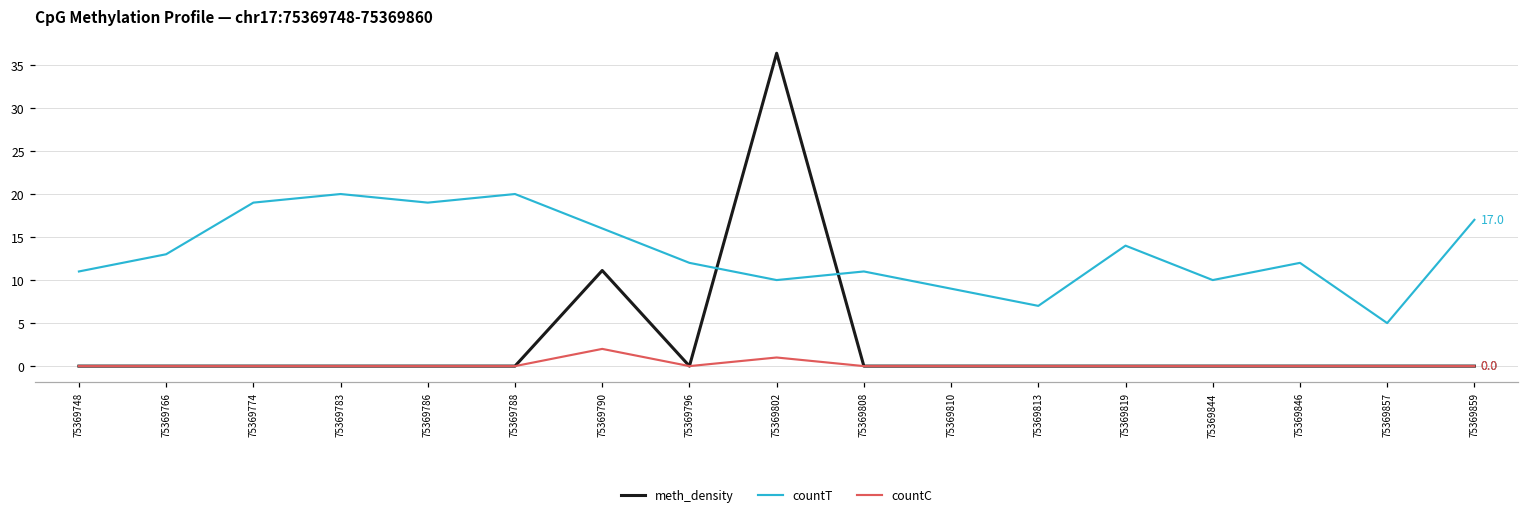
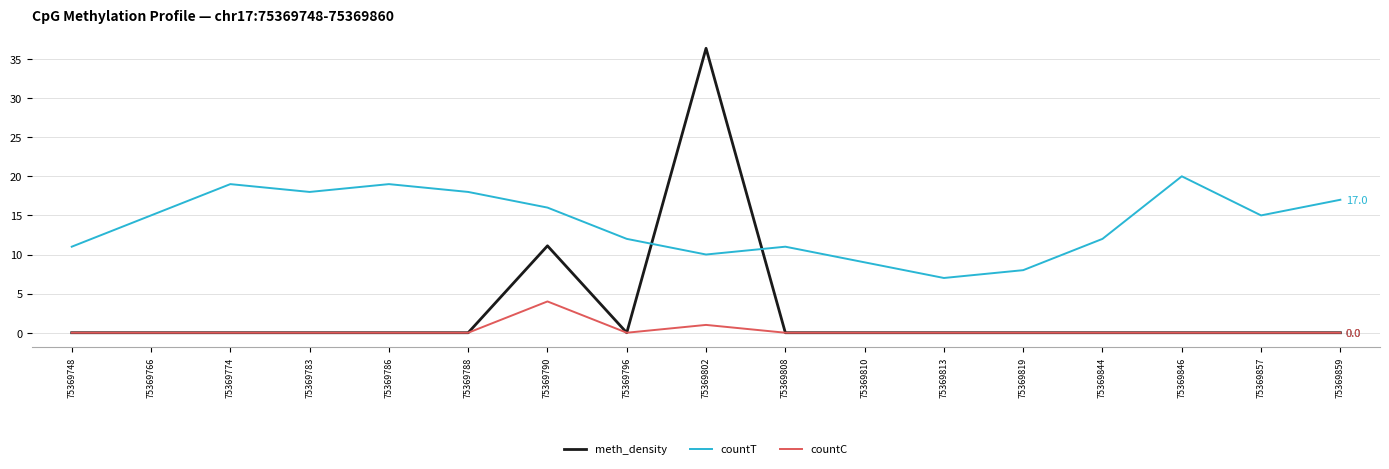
countT, 75369766: 13 -> 15
countT, 75369783: 20 -> 18
countT, 75369788: 20 -> 18
countC, 75369790: 2 -> 4
countT, 75369819: 14 -> 8
countT, 75369844: 10 -> 12
countT, 75369846: 12 -> 20
countT, 75369857: 5 -> 15
